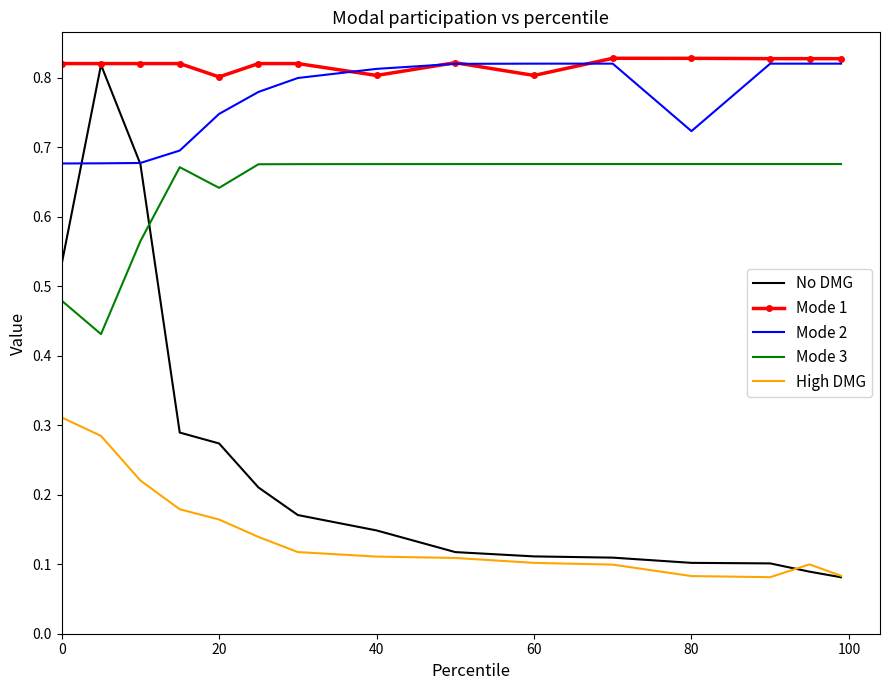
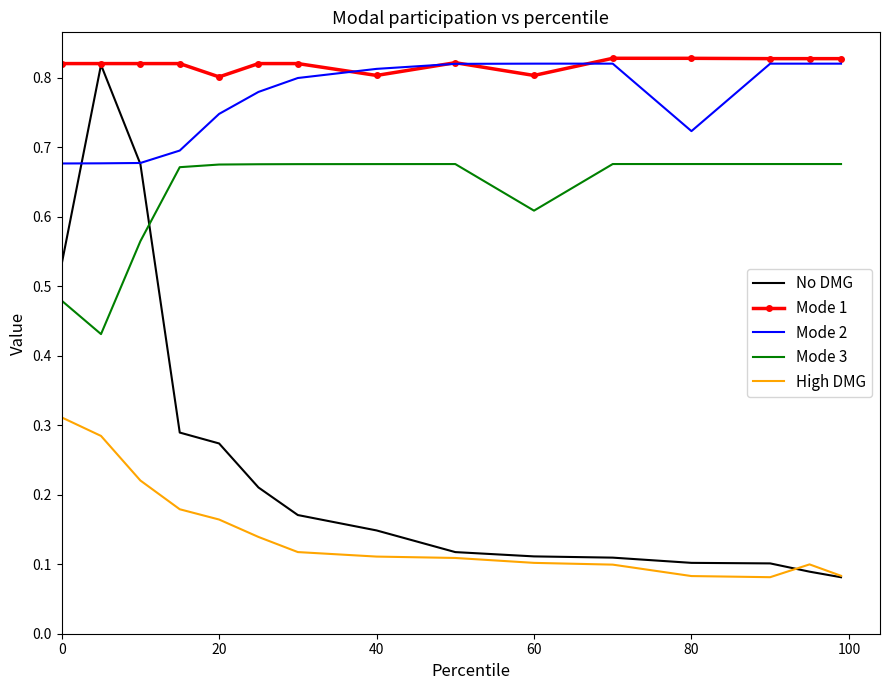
Mode 3, 20: 0.64 -> 0.67
Mode 3, 60: 0.68 -> 0.61
